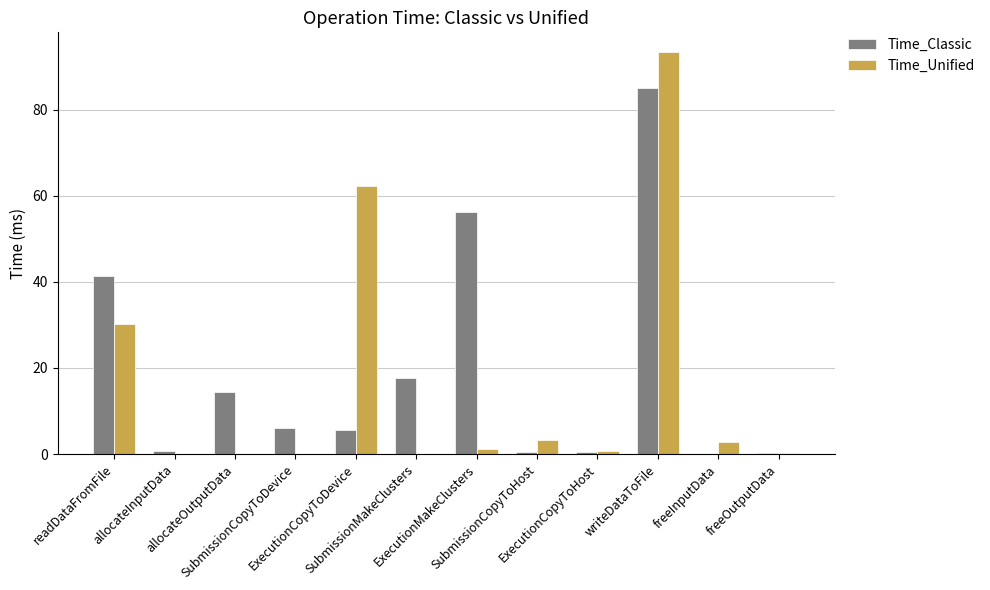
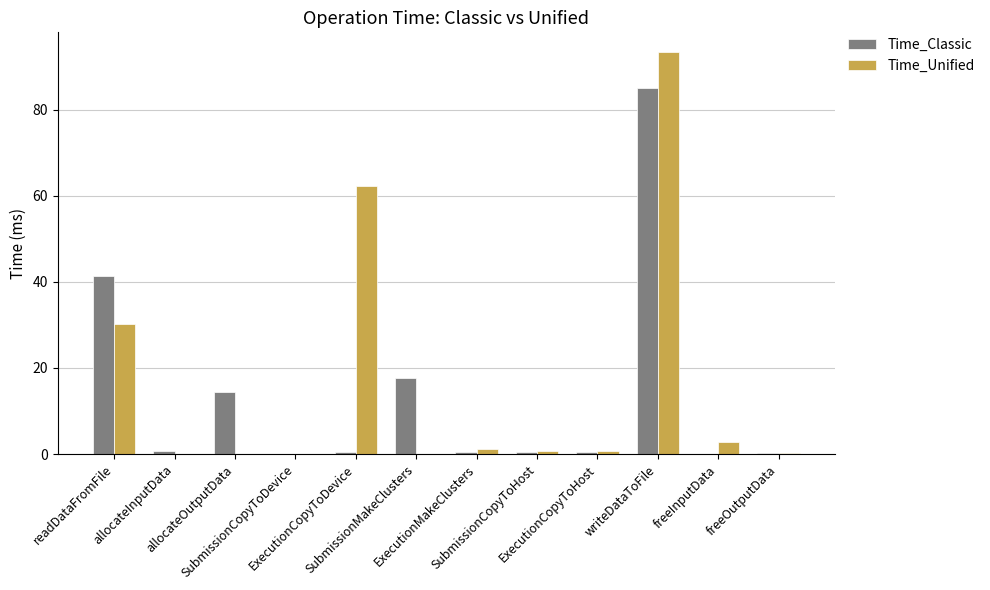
Time_Classic, SubmissionCopyToDevice: 6 -> 0
Time_Classic, ExecutionCopyToDevice: 6 -> 1
Time_Classic, ExecutionMakeClusters: 56 -> 0
Time_Unified, SubmissionCopyToHost: 3 -> 1
